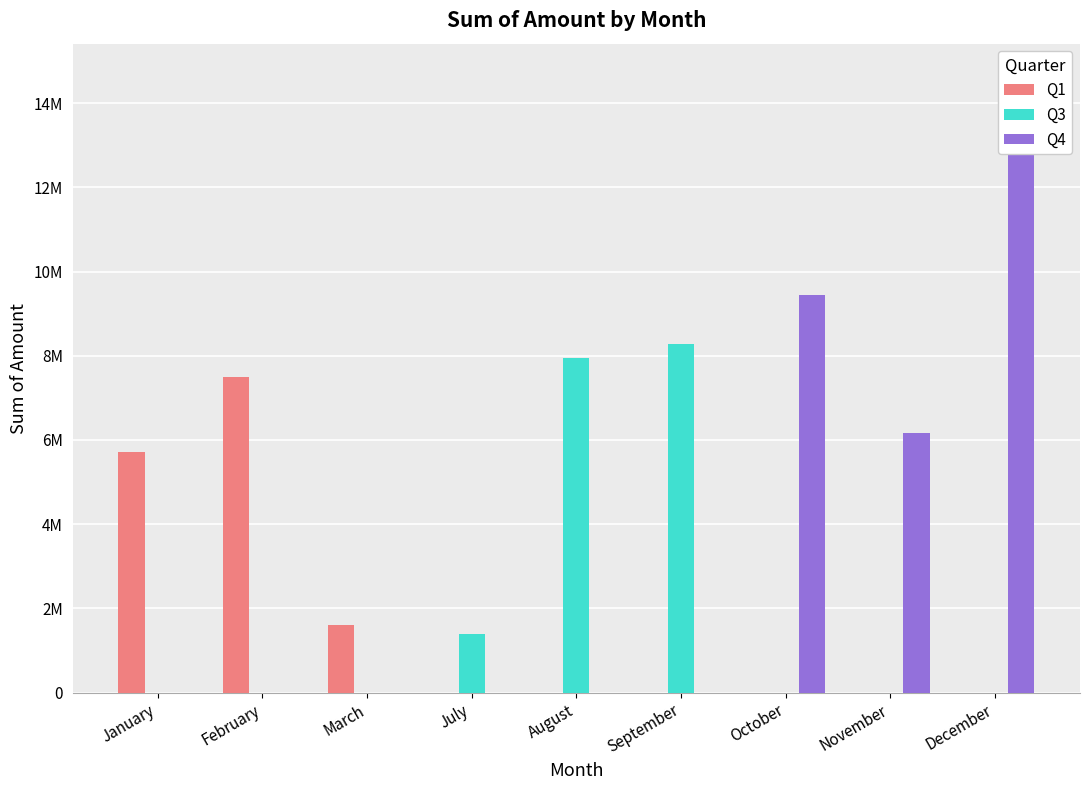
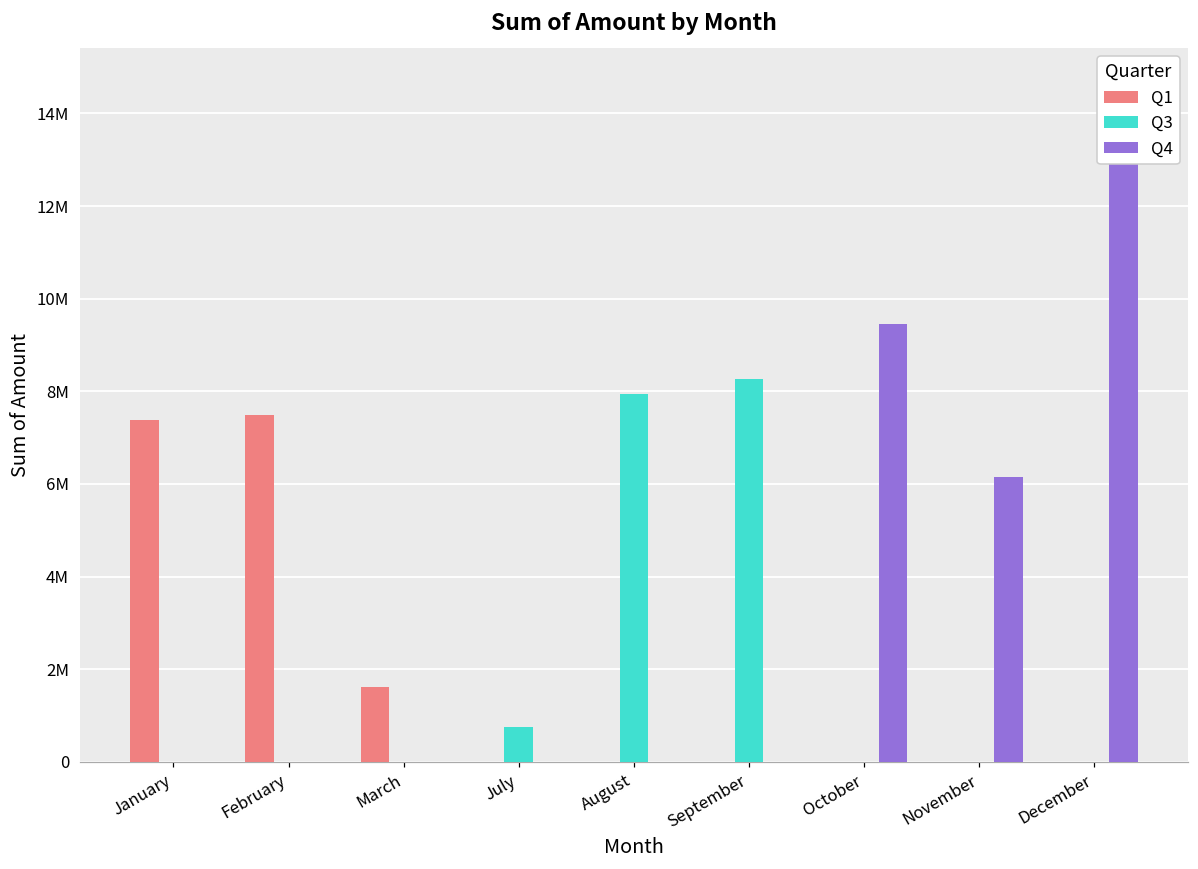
Q1, January: 5700000 -> 7400000
Q3, July: 1400000 -> 700000
